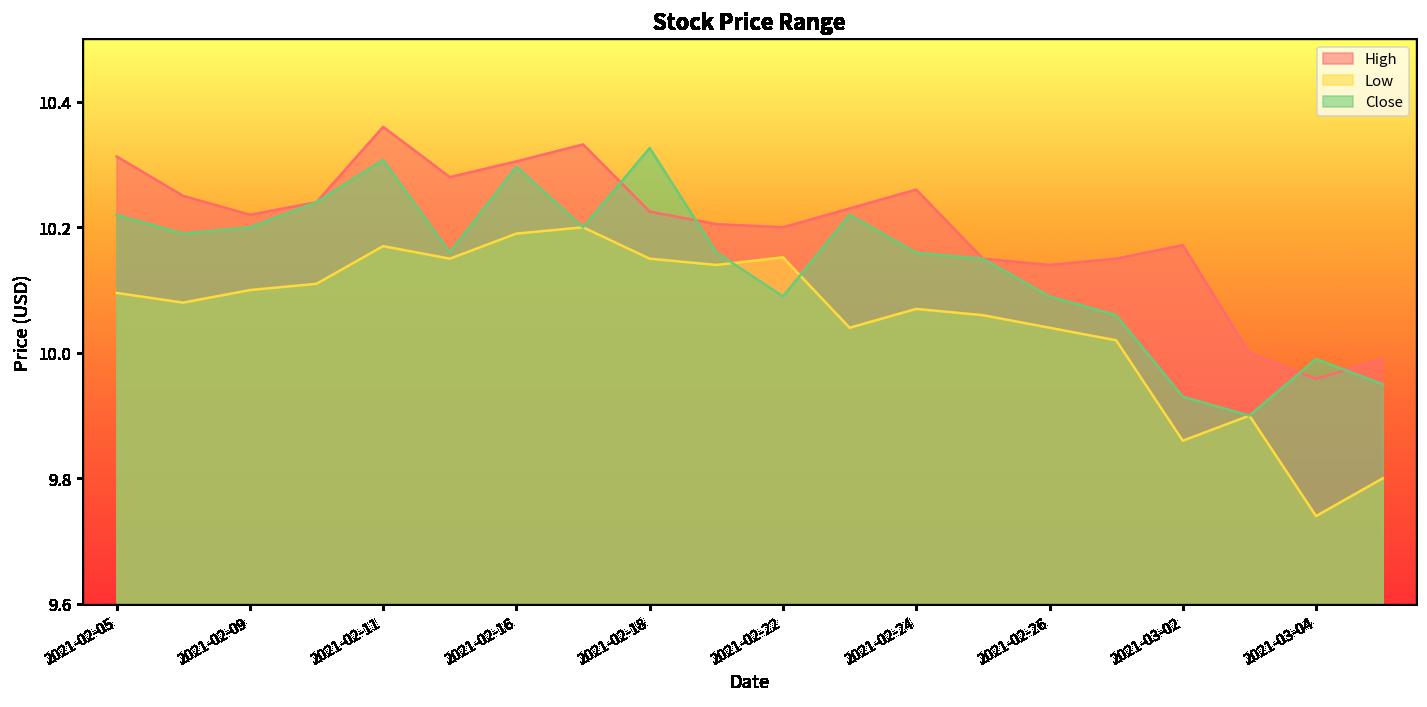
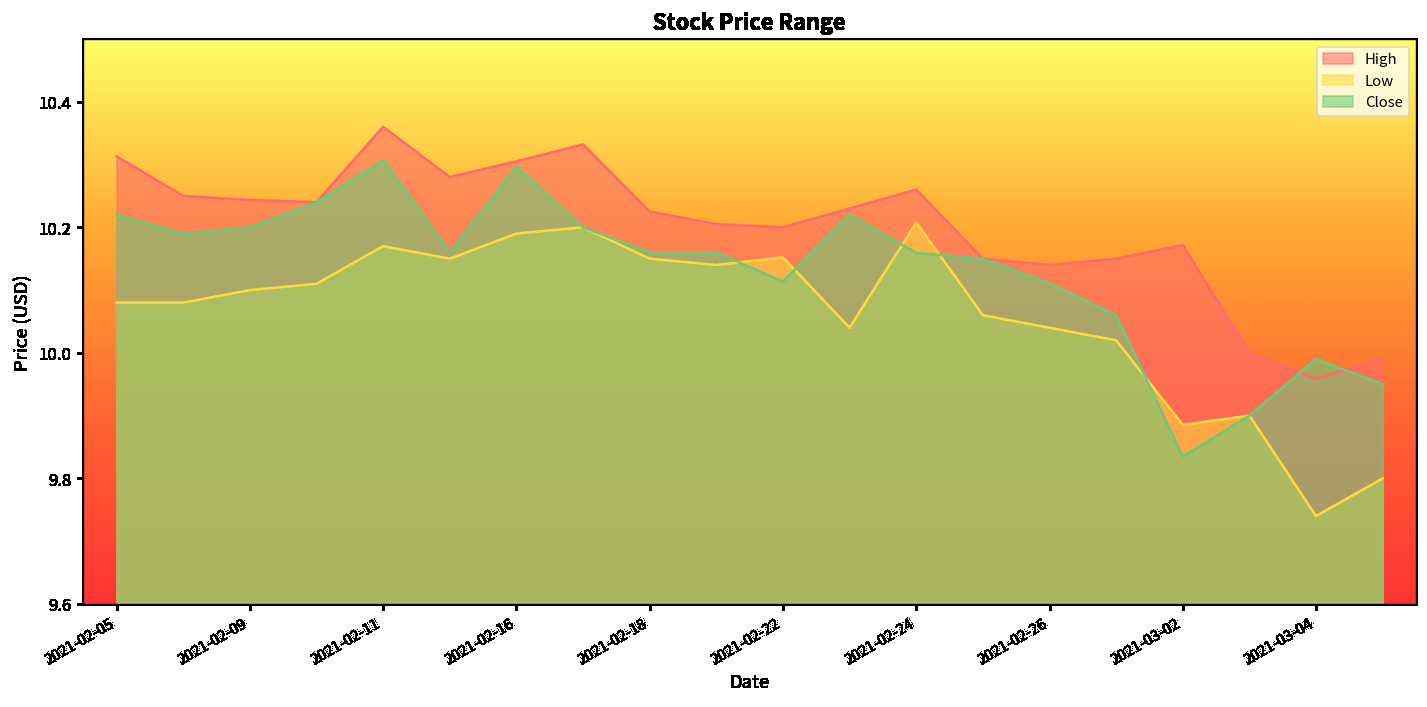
Low, 2021-02-05: 10.10 -> 10.08
High, 2021-02-09: 10.22 -> 10.24
Close, 2021-02-18: 10.33 -> 10.16
Close, 2021-02-22: 10.09 -> 10.11
Low, 2021-02-24: 10.07 -> 10.21
Close, 2021-02-26: 10.09 -> 10.11
Low, 2021-03-02: 9.86 -> 9.89
Close, 2021-03-02: 9.93 -> 9.83
